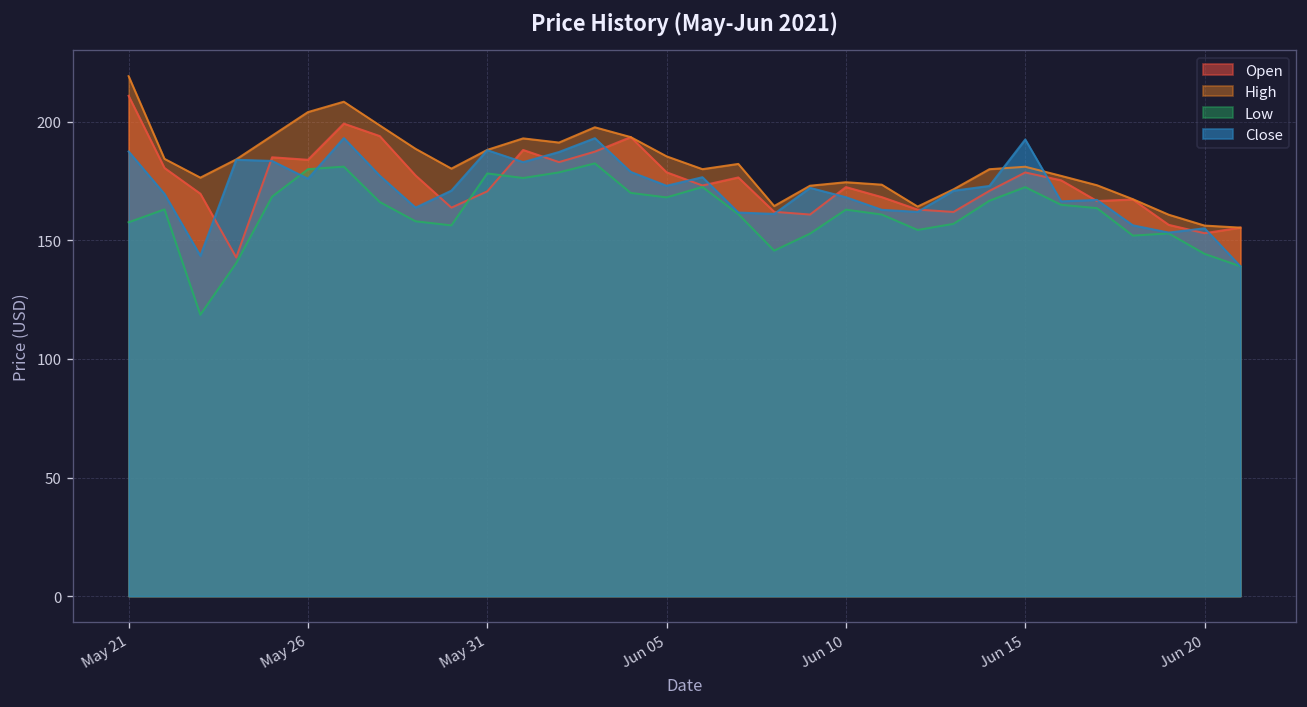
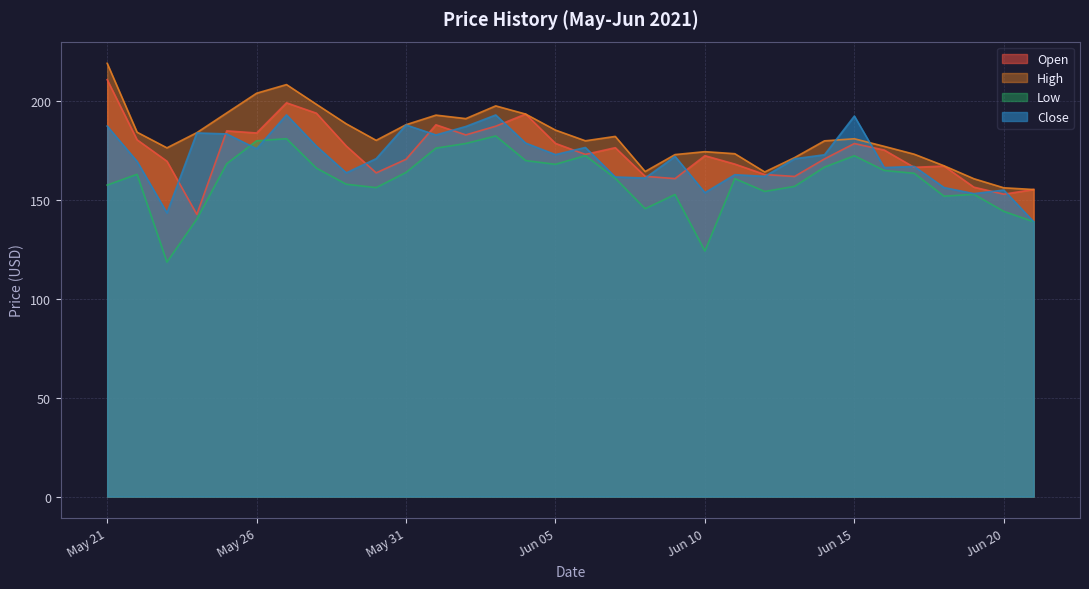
Low, May 31: 178 -> 164
Low, Jun 10: 163 -> 124
Close, Jun 10: 168 -> 154
